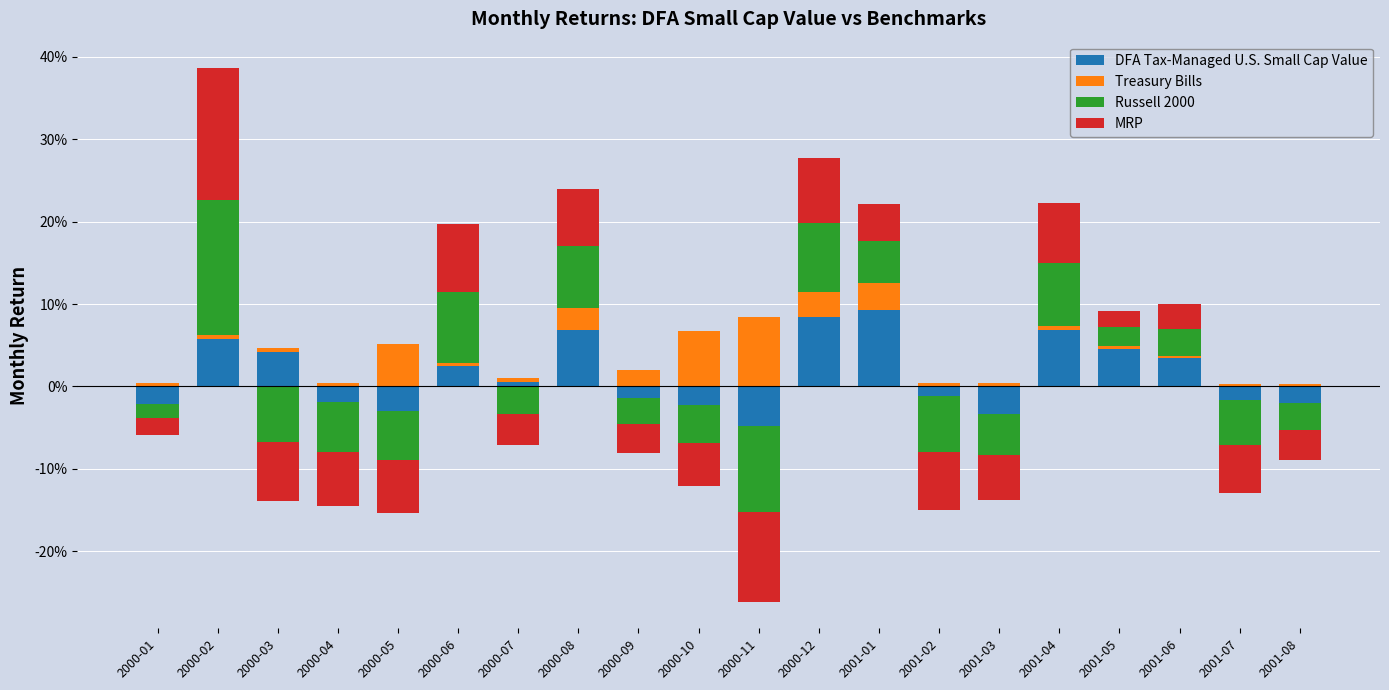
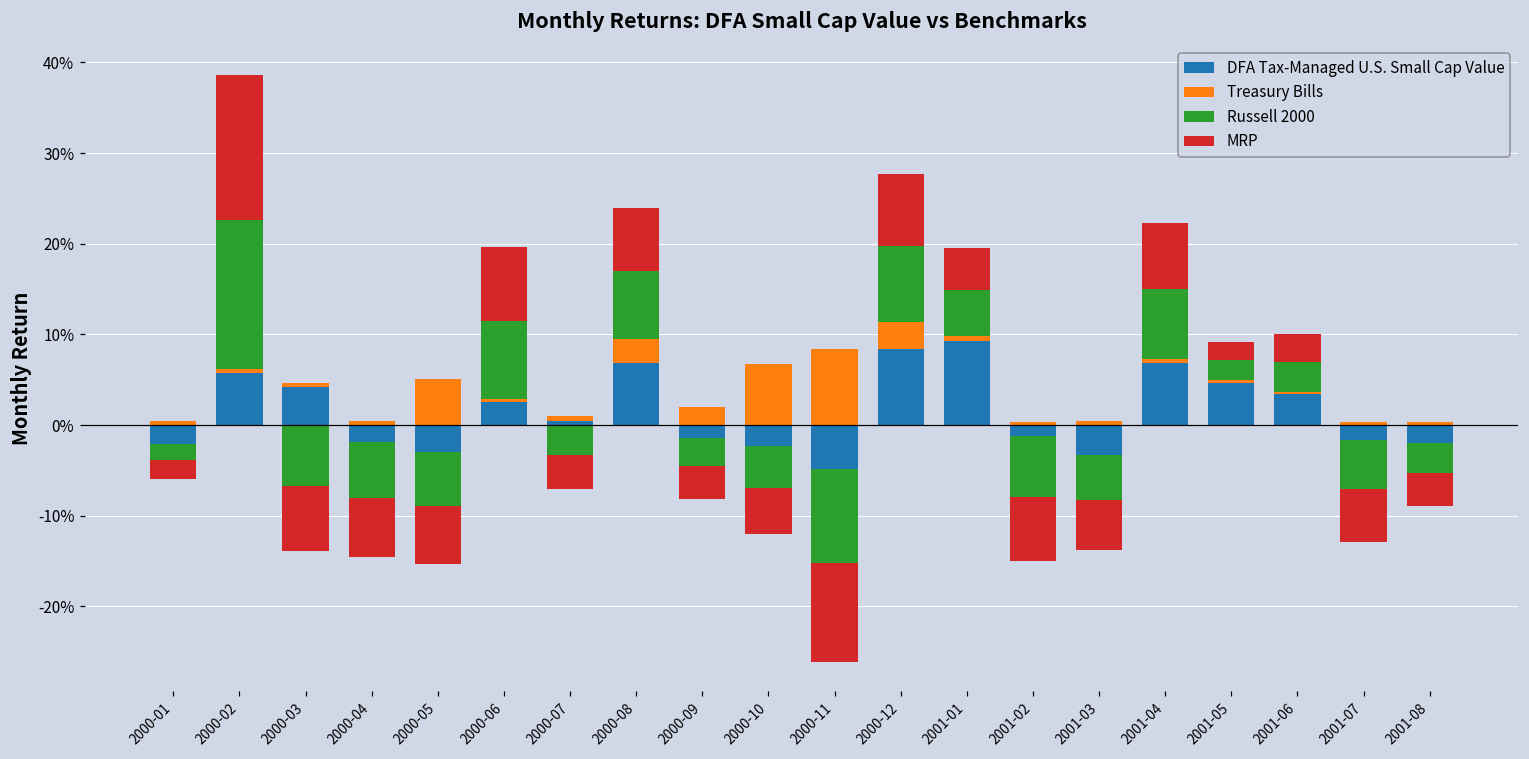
Treasury Bills, 2001-01: 3% -> 1%
